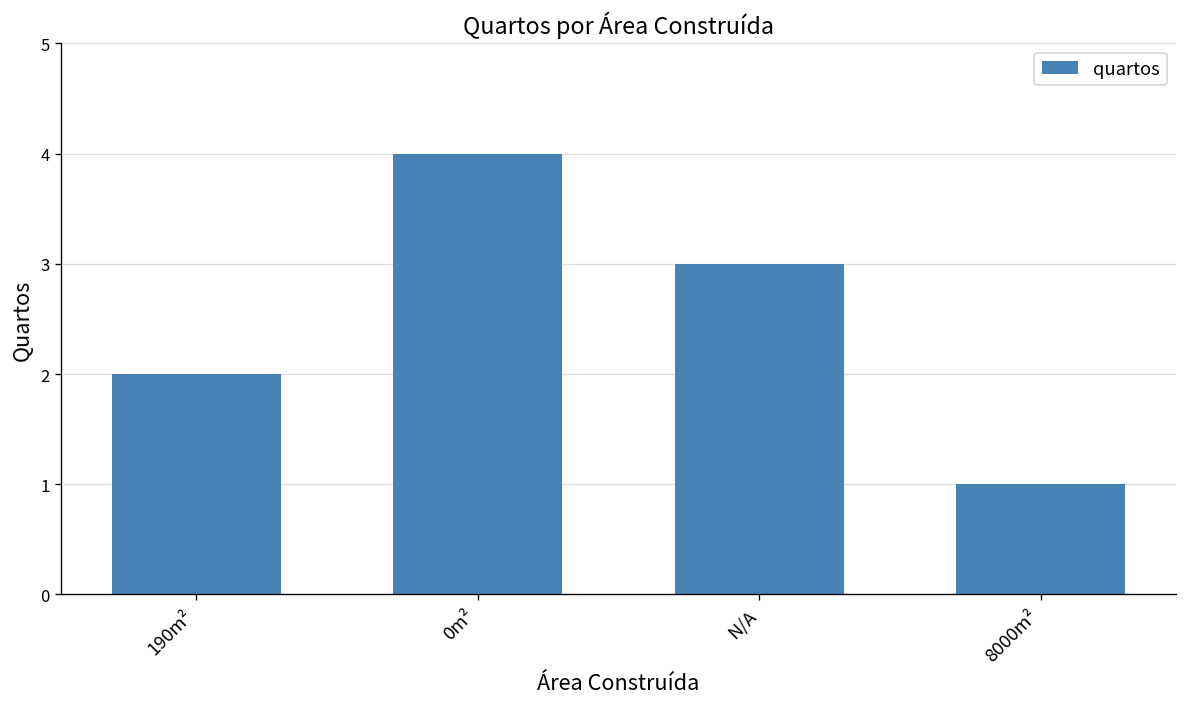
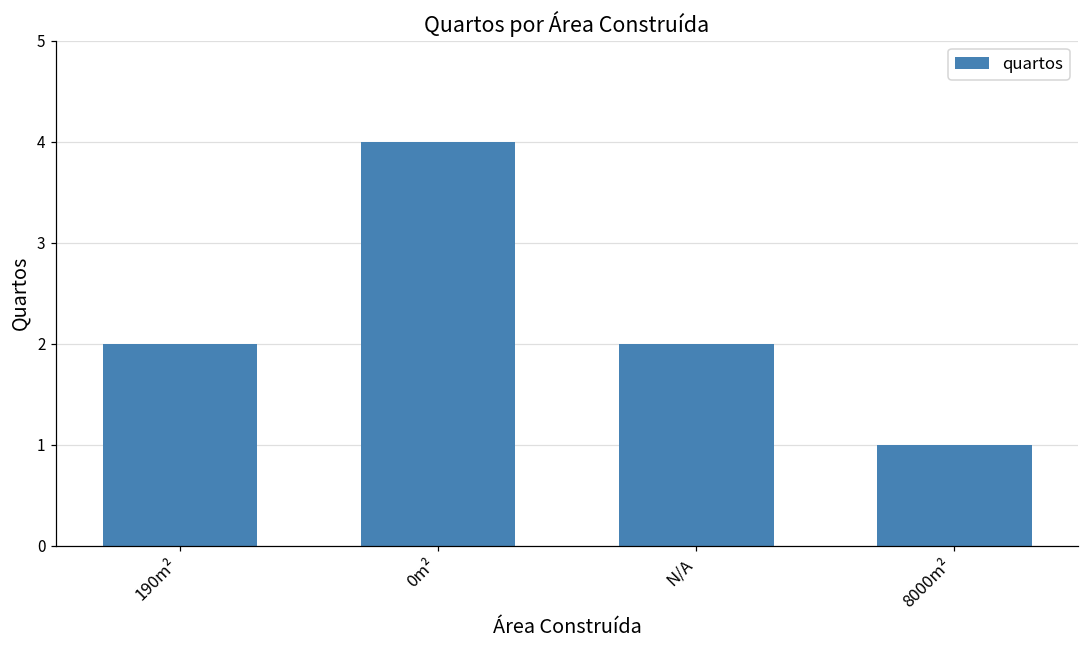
N/A: 3 -> 2
